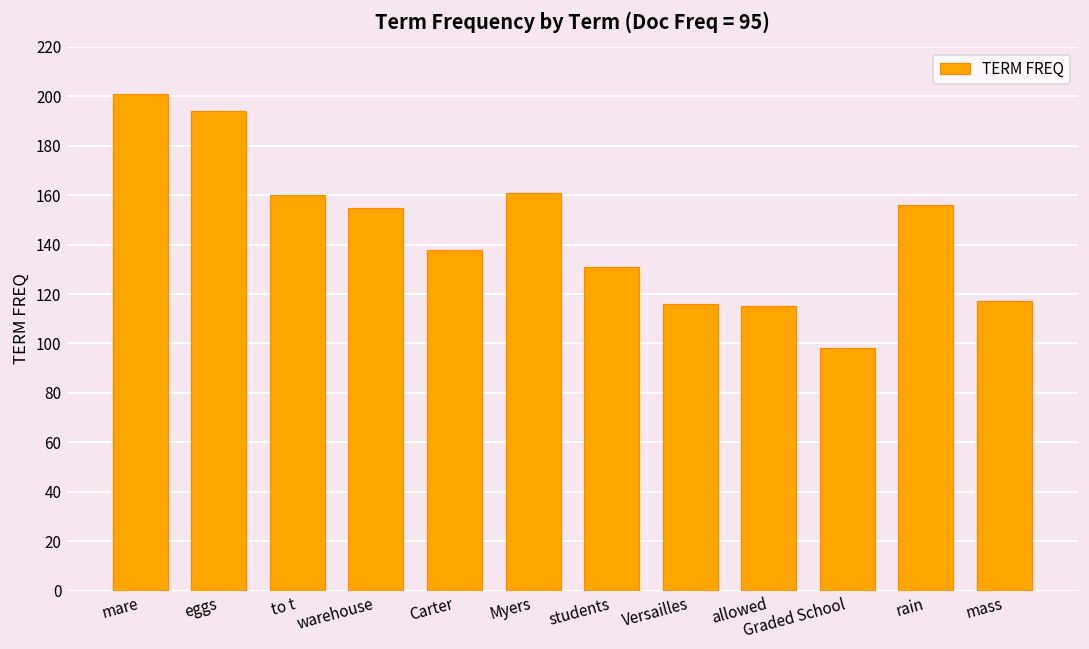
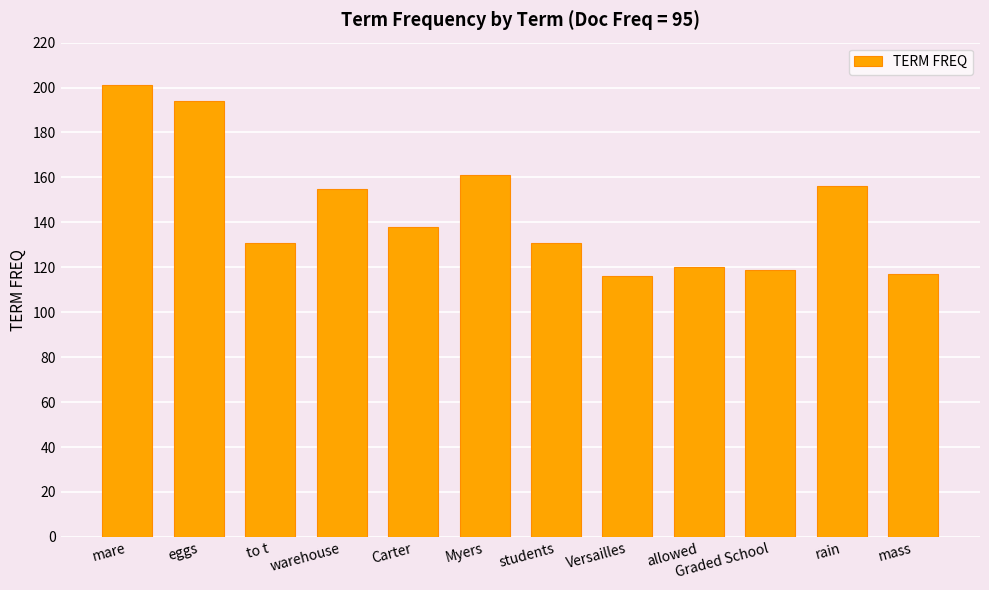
to t: 160 -> 131
allowed: 115 -> 120
Graded School: 98 -> 119
